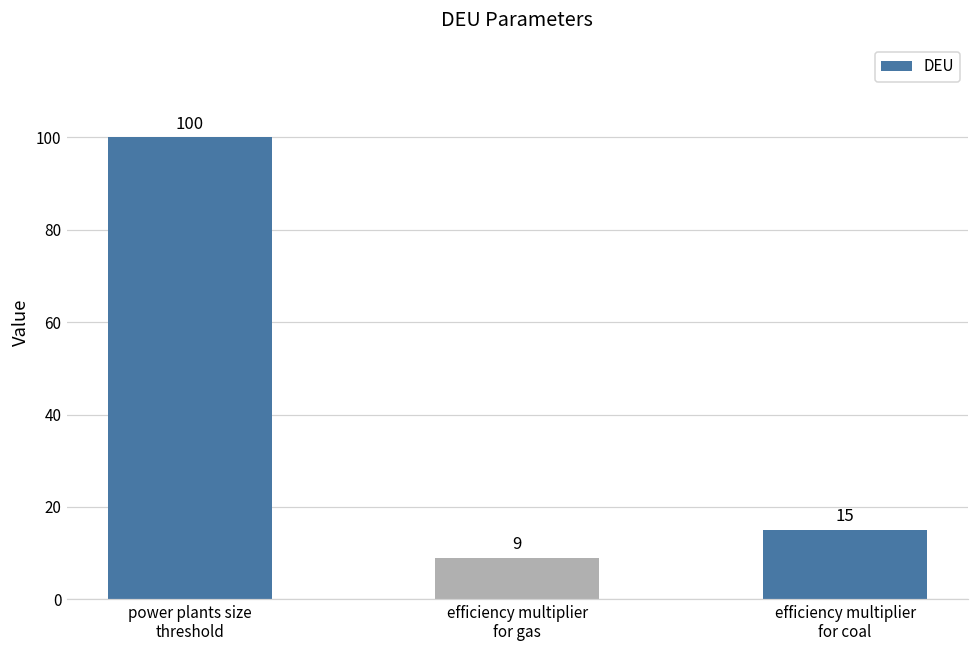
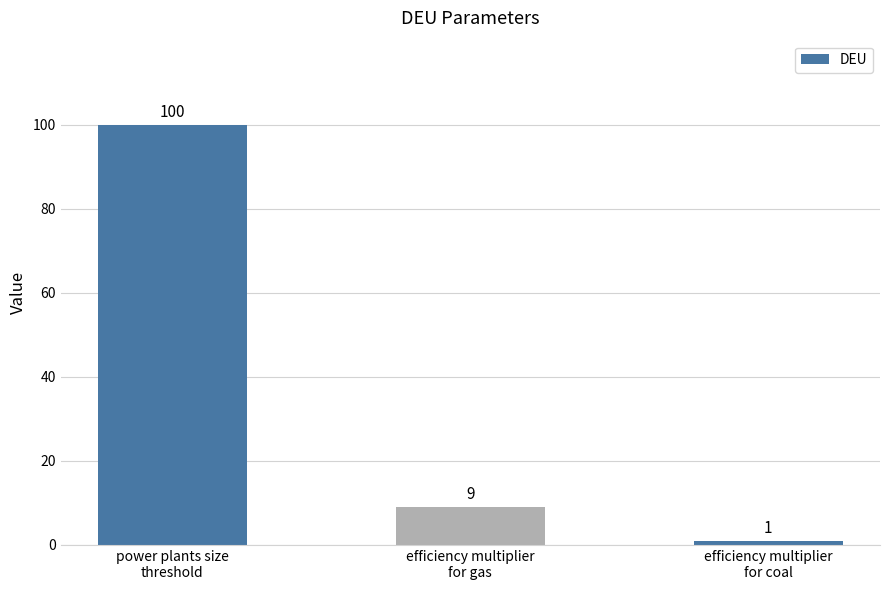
efficiency multiplier for coal: 15 -> 1
